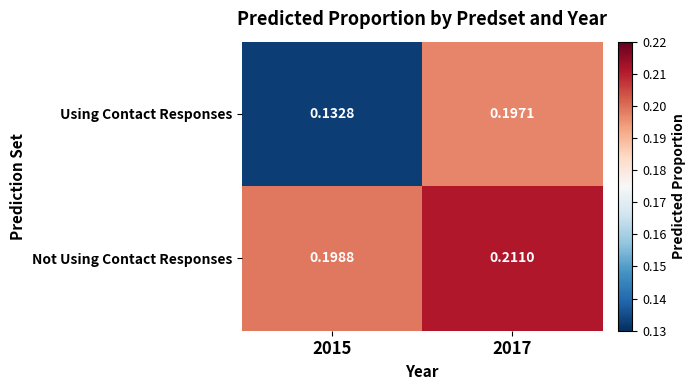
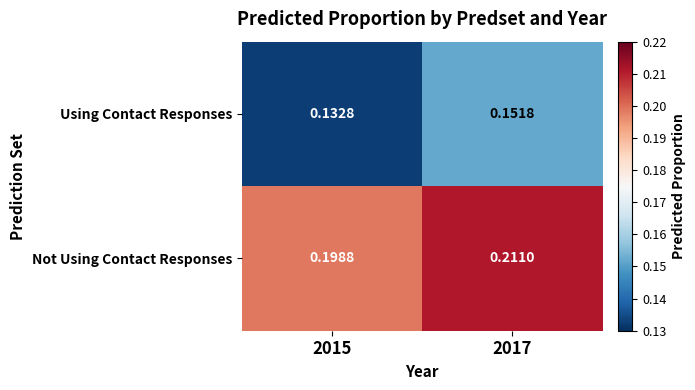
Using Contact Responses, 2017: 0.1971 -> 0.1518
